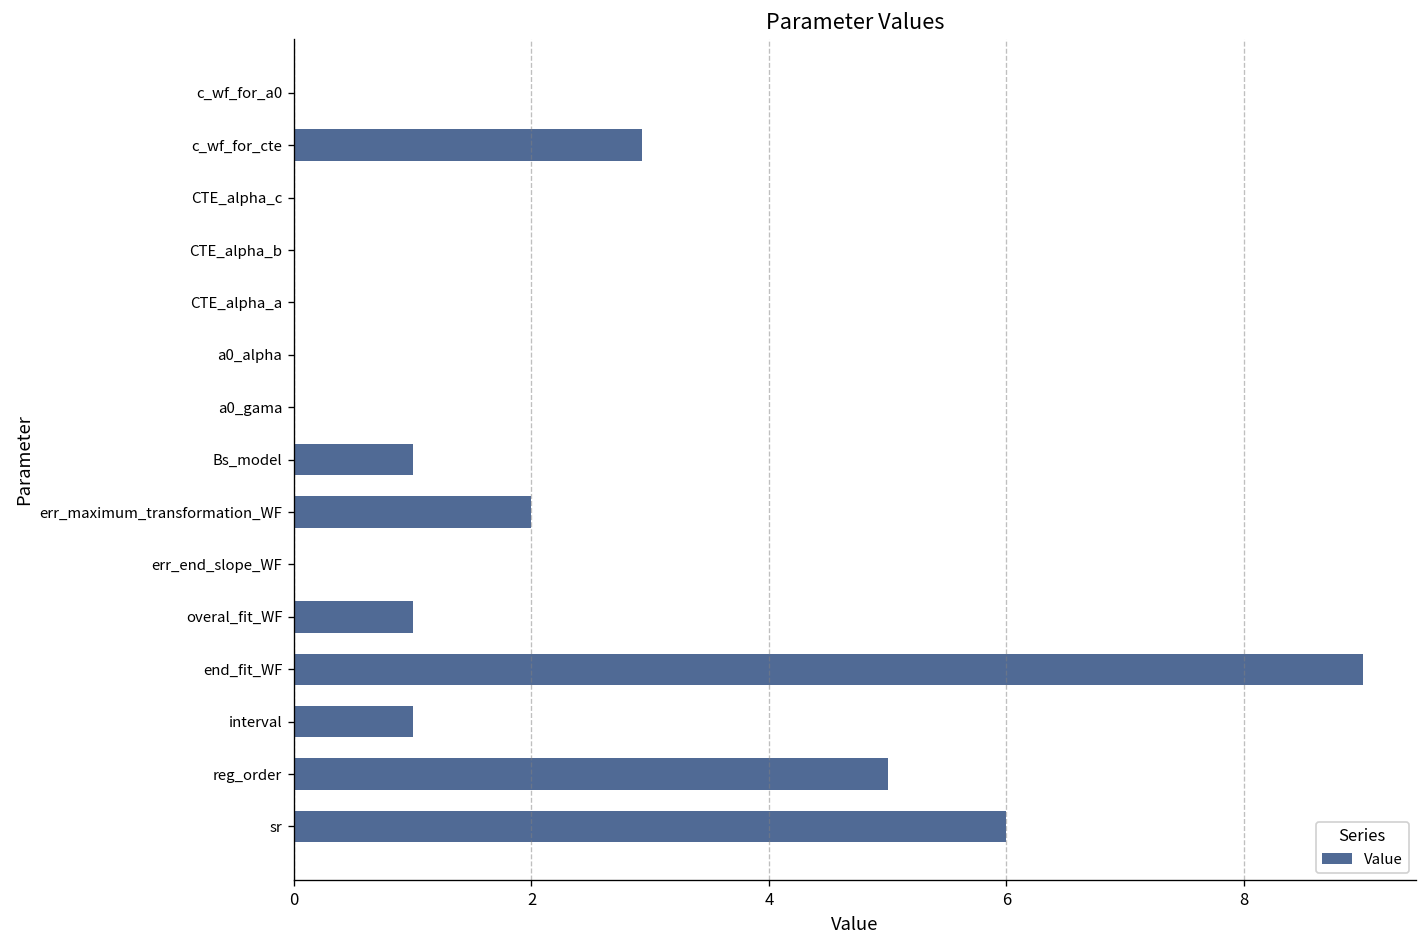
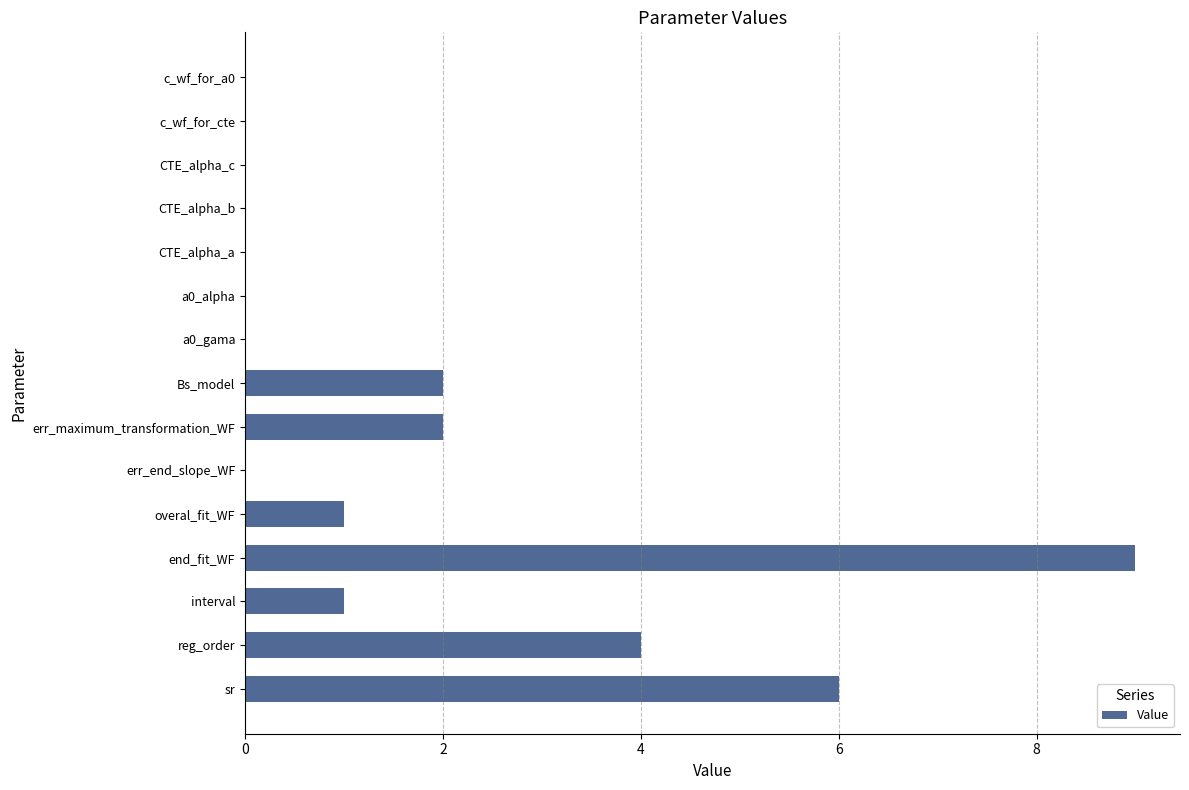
c_wf_for_cte: 2.9 -> 0.0
Bs_model: 1 -> 2
reg_order: 5 -> 4
